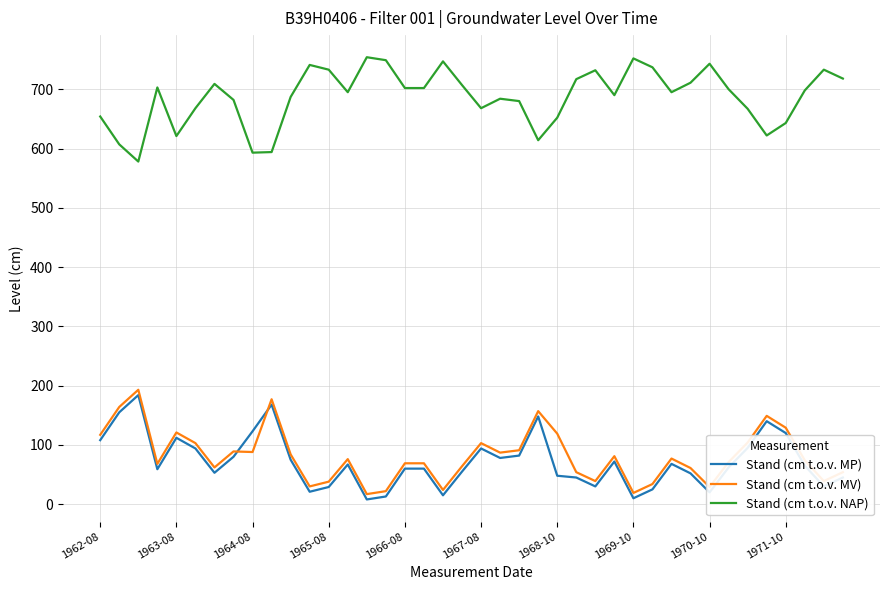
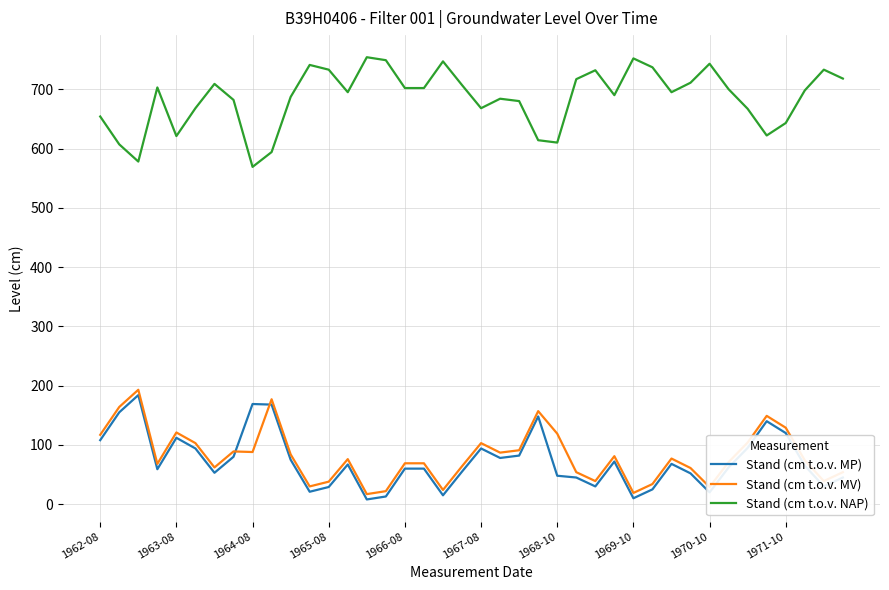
Stand (cm t.o.v. MP), 1964-08: 120 -> 170
Stand (cm t.o.v. NAP), 1964-08: 590 -> 570
Stand (cm t.o.v. NAP), 1968-10: 650 -> 610
